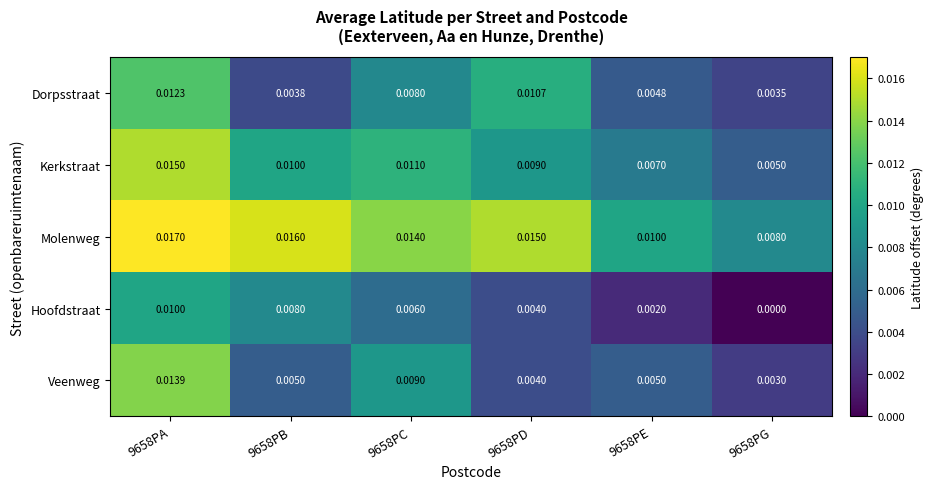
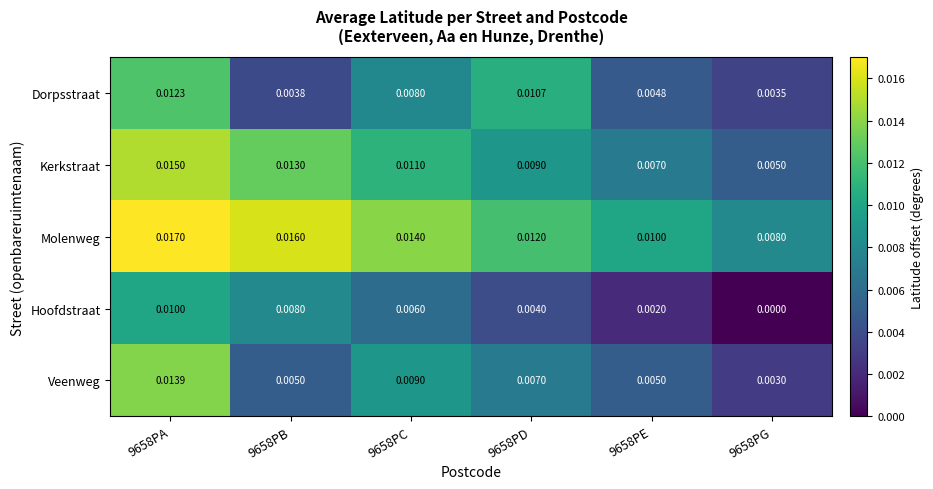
Kerkstraat, 9658PB: 0.0100 -> 0.0130
Molenweg, 9658PD: 0.0150 -> 0.0120
Veenweg, 9658PD: 0.0040 -> 0.0070
